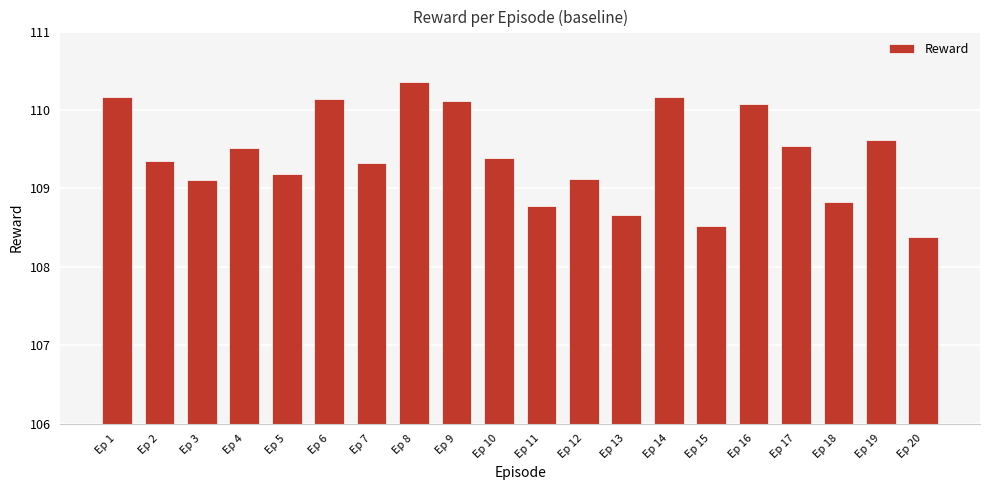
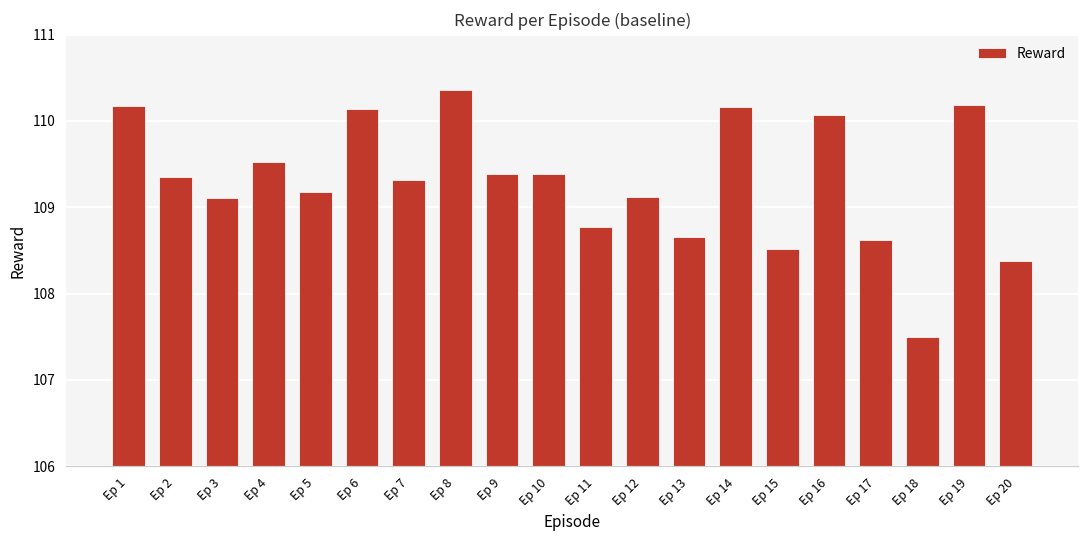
Ep 9: 110.1 -> 109.4
Ep 17: 109.5 -> 108.6
Ep 18: 108.8 -> 107.5
Ep 19: 109.6 -> 110.2
